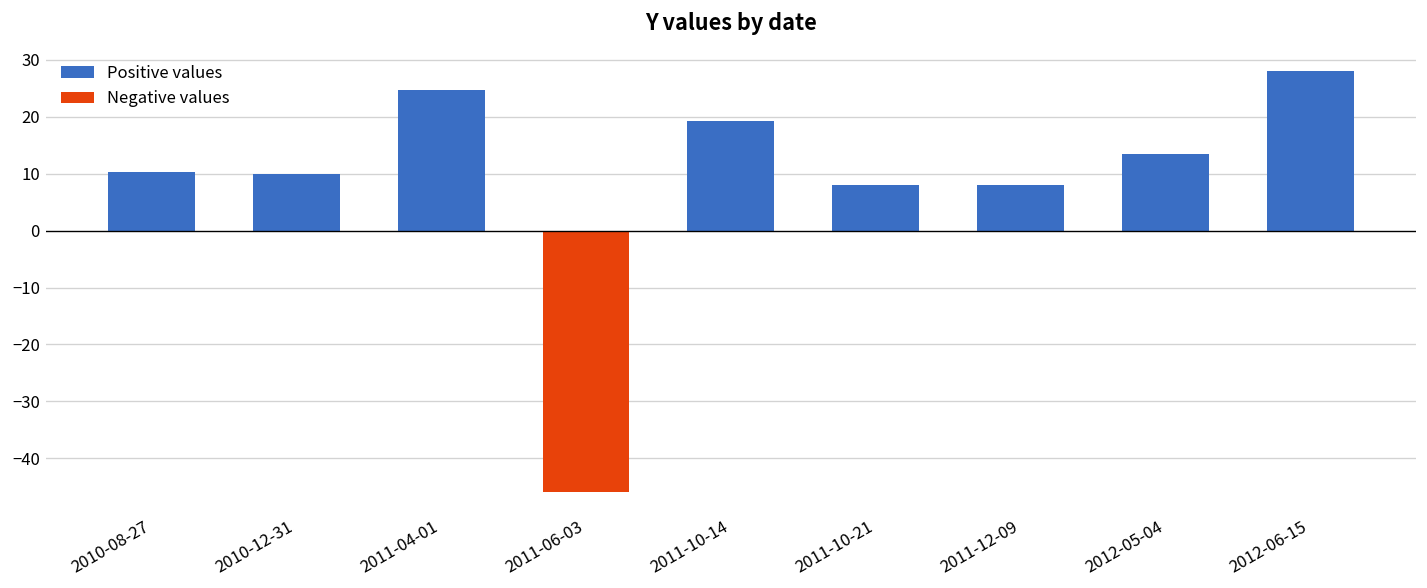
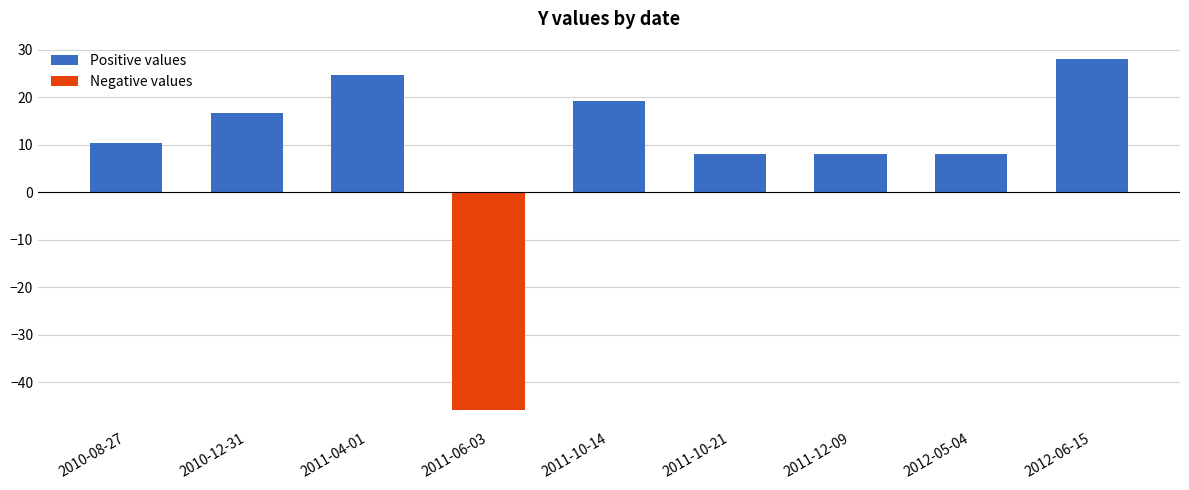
Positive values, 2010-12-31: 10 -> 17
Positive values, 2012-05-04: 14 -> 8
